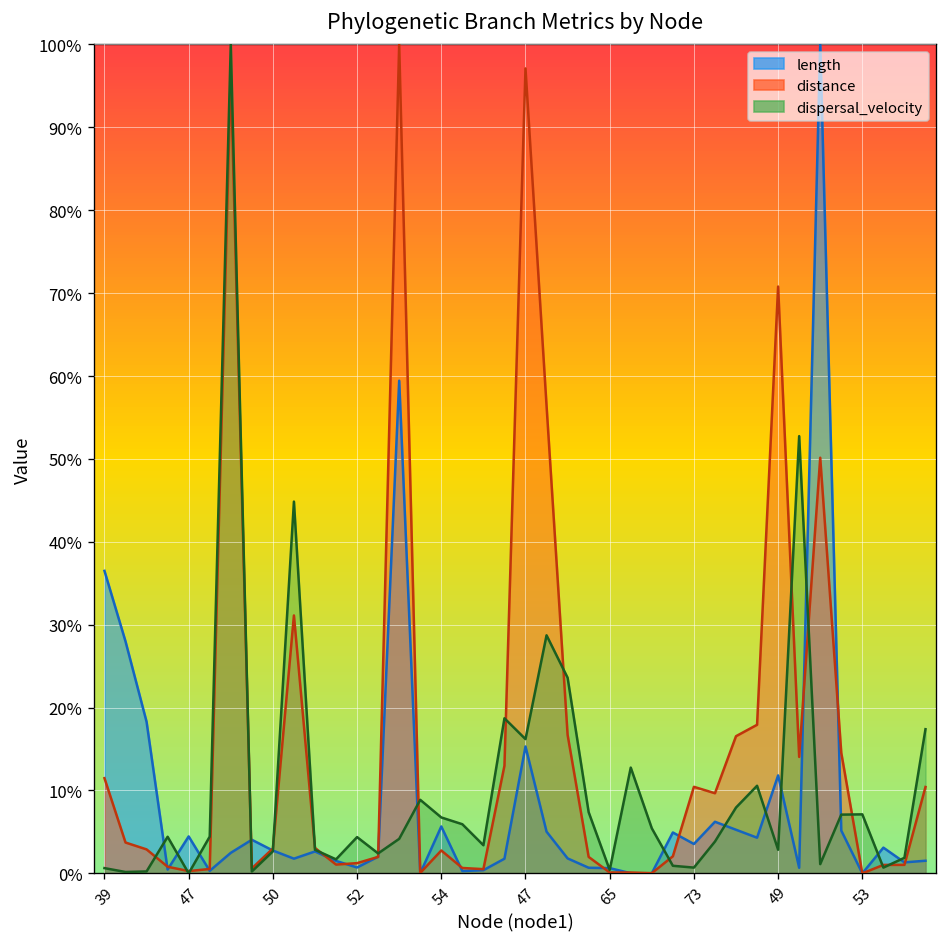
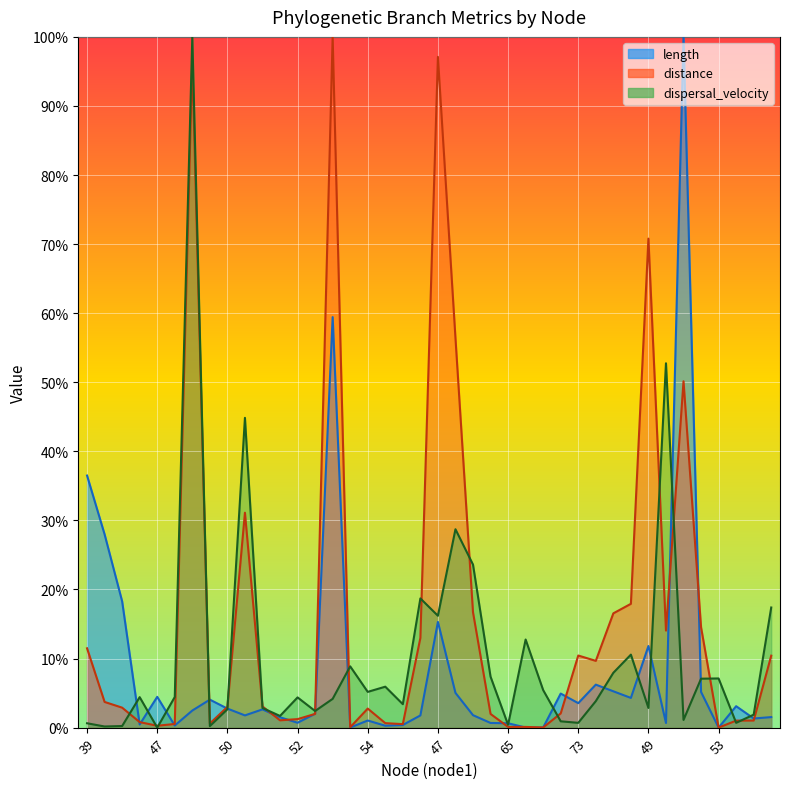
length, 54: 6% -> 1%
dispersal_velocity, 54: 7% -> 5%
